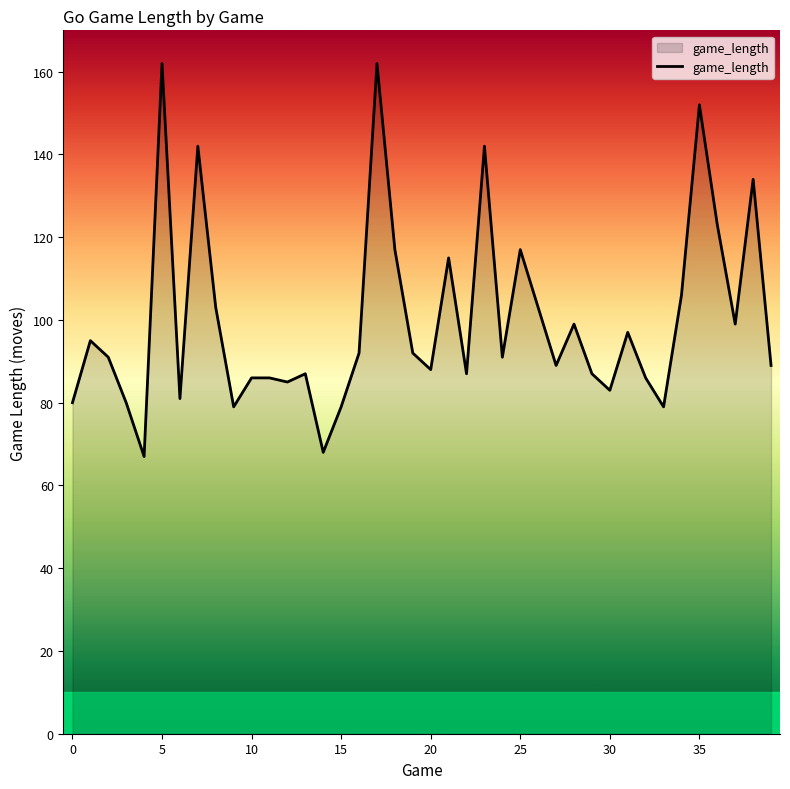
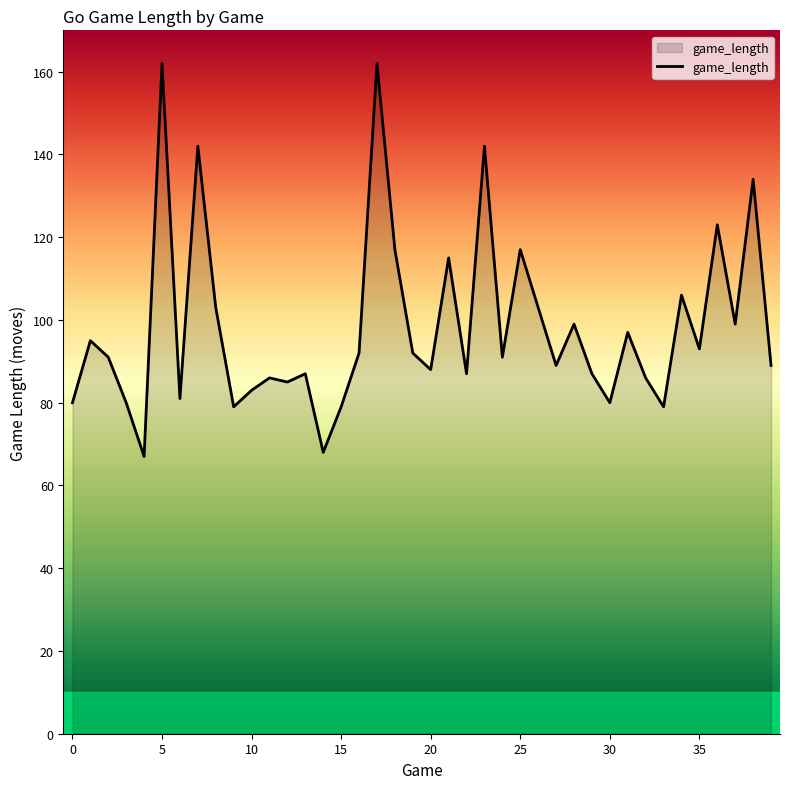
10: 86 -> 83
30: 83 -> 80
35: 152 -> 93
